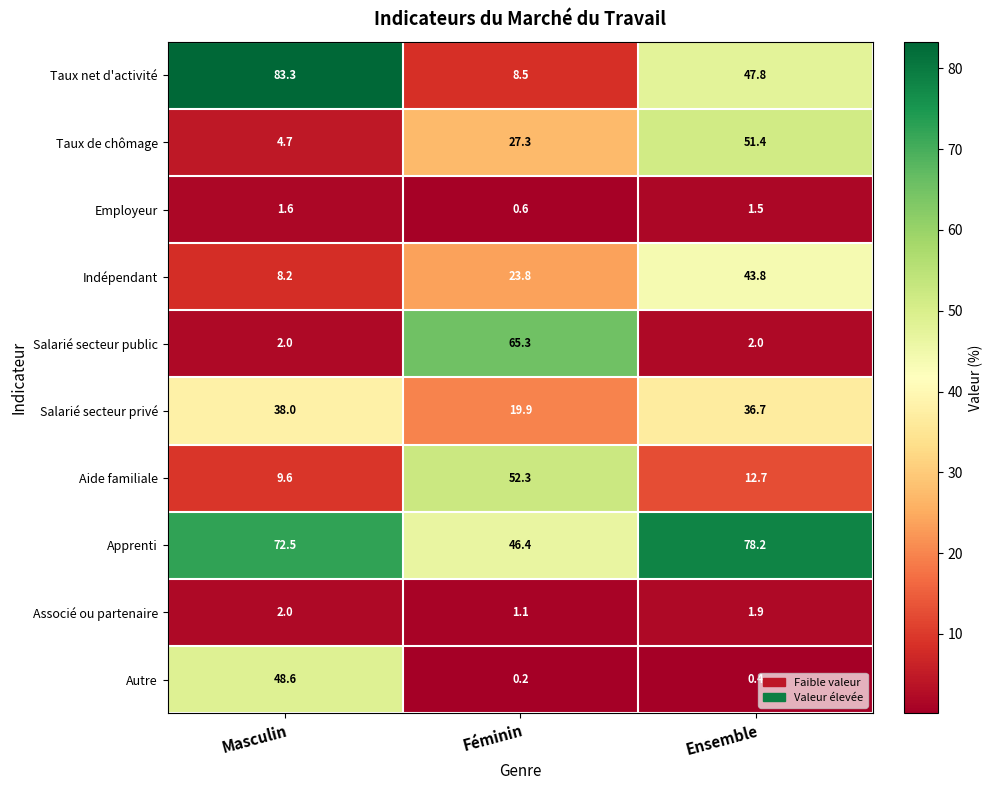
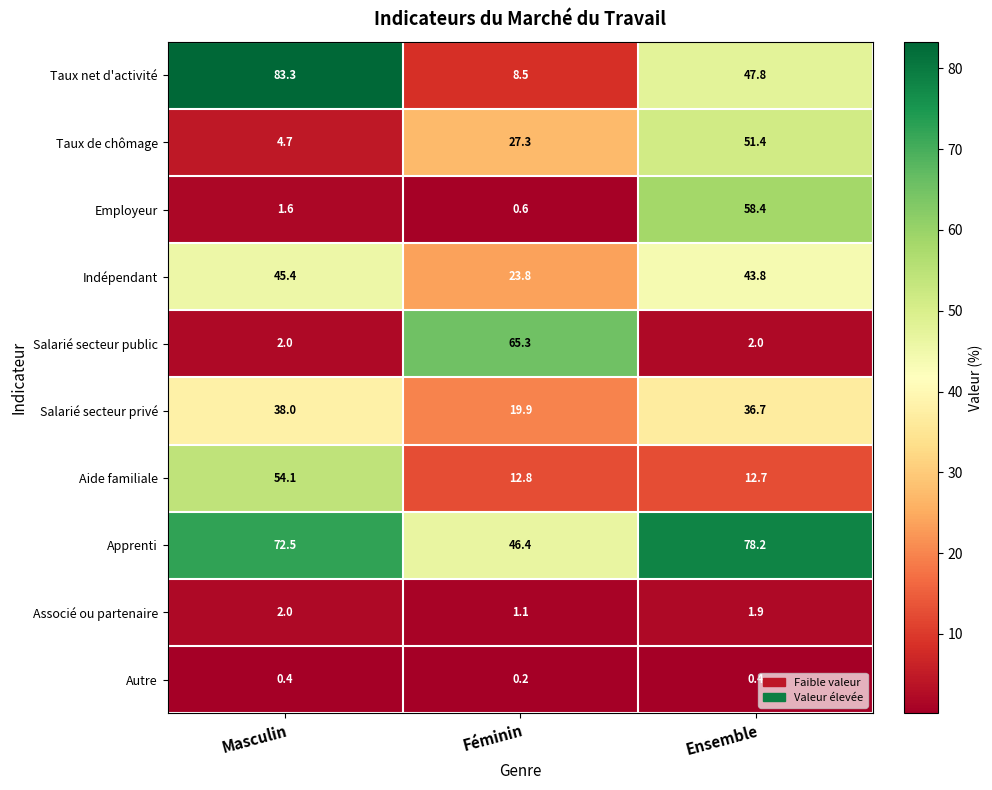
Employeur, Ensemble: 1.5 -> 58.4
Indépendant, Masculin: 8.2 -> 45.4
Aide familiale, Masculin: 9.6 -> 54.1
Aide familiale, Féminin: 52.3 -> 12.8
Autre, Masculin: 48.6 -> 0.4
